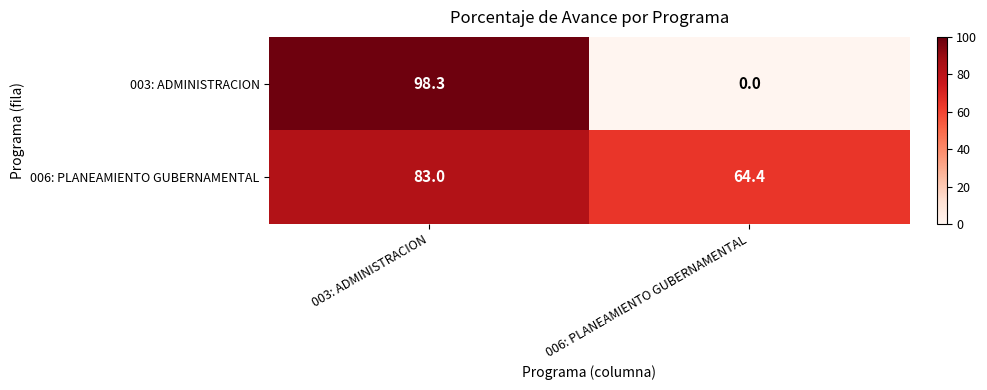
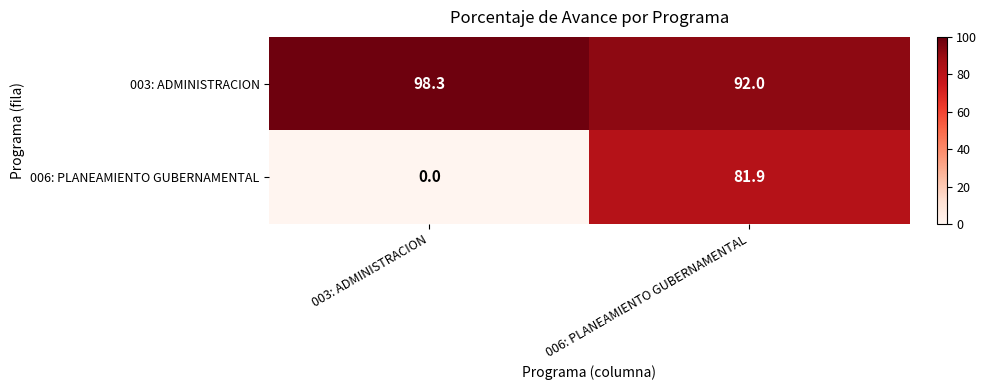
003: ADMINISTRACION, 006: PLANEAMIENTO GUBERNAMENTAL: 0.0 -> 92.0
006: PLANEAMIENTO GUBERNAMENTAL, 003: ADMINISTRACION: 83.0 -> 0.0
006: PLANEAMIENTO GUBERNAMENTAL, 006: PLANEAMIENTO GUBERNAMENTAL: 64.4 -> 81.9
